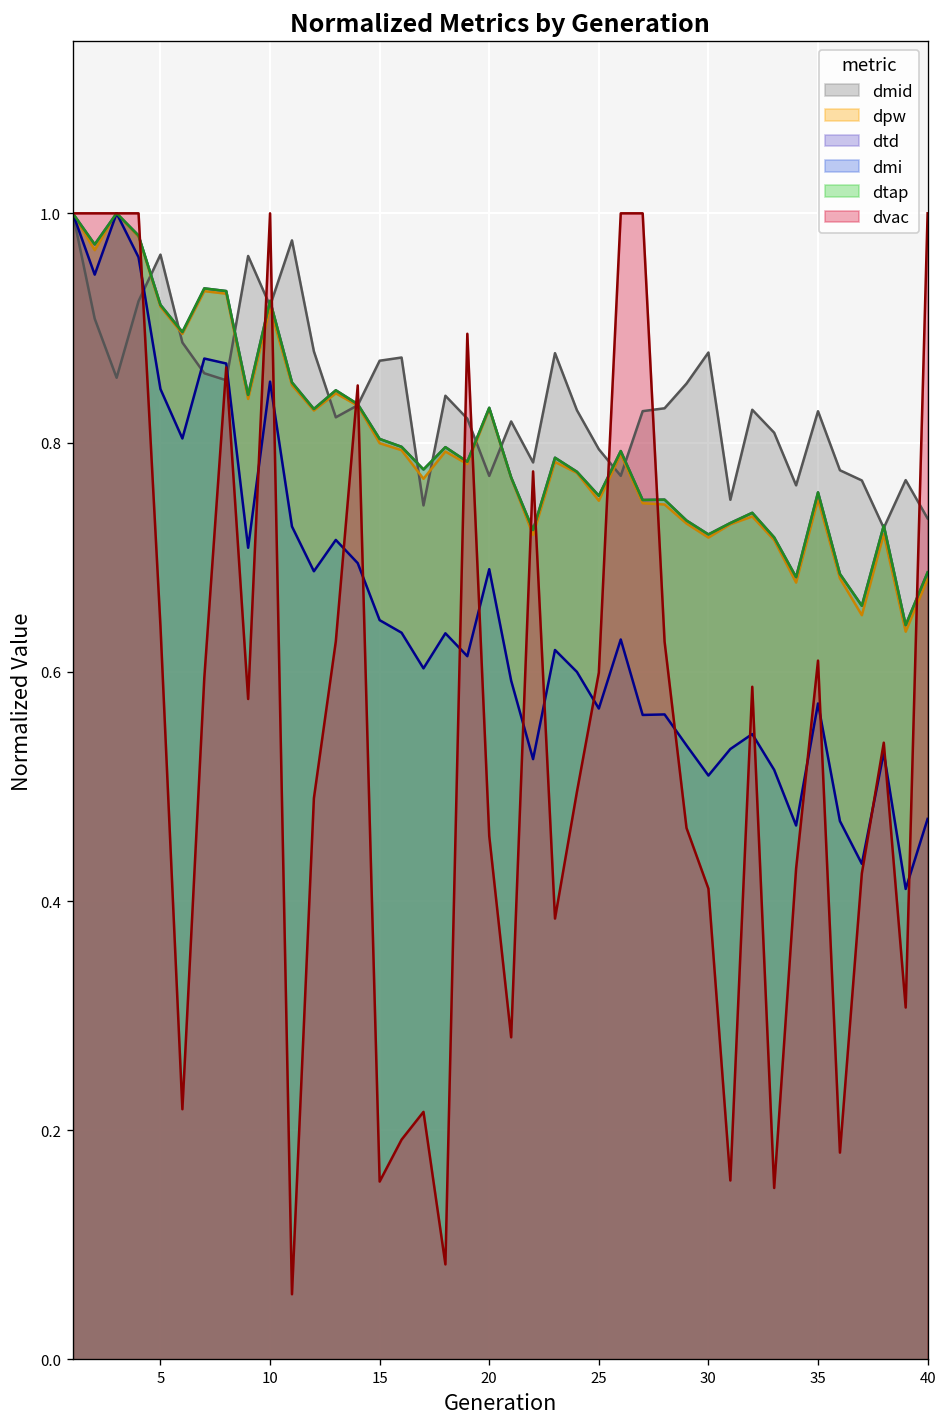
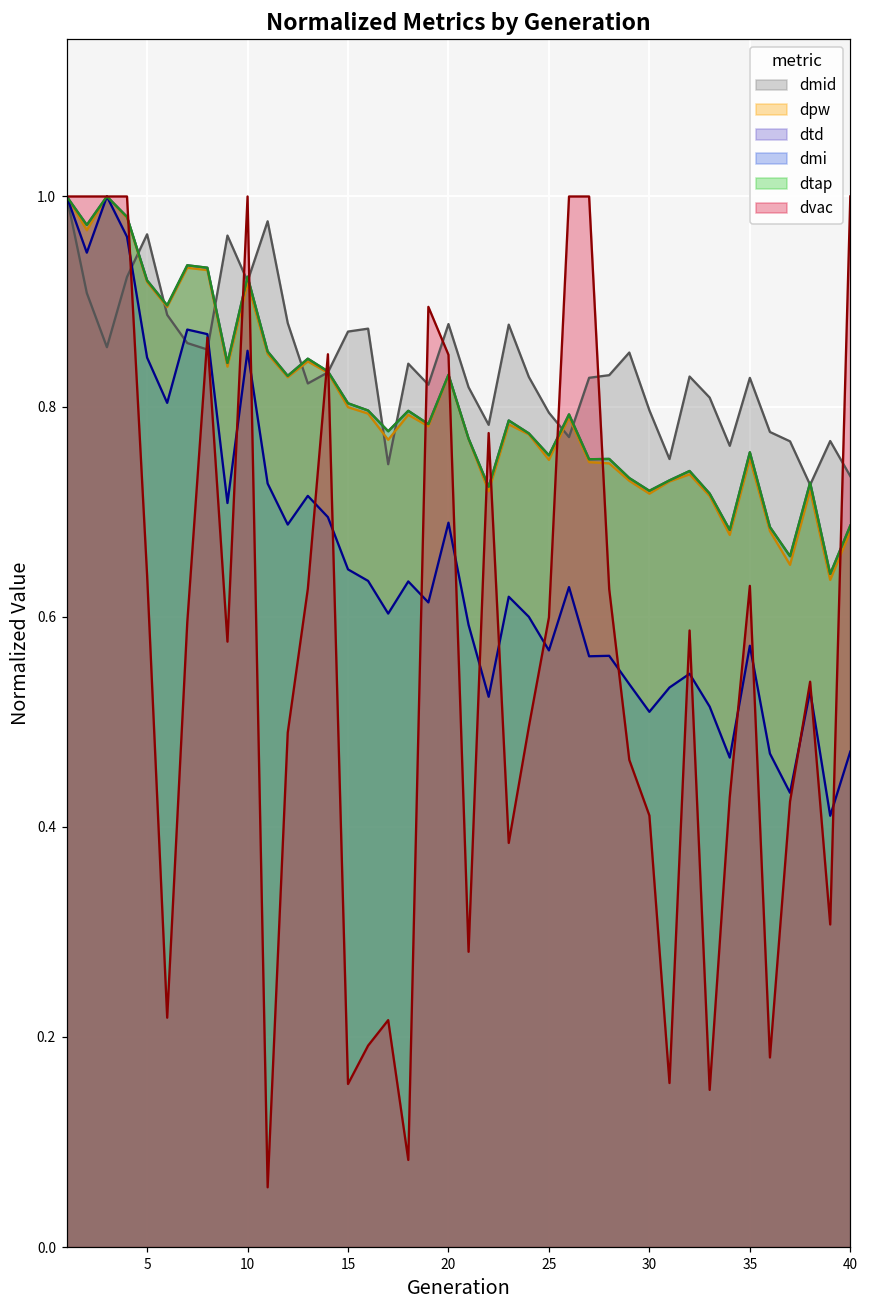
dmid, 20: 0.77 -> 0.88
dvac, 20: 0.46 -> 0.85
dmid, 30: 0.88 -> 0.80
dvac, 35: 0.61 -> 0.63
